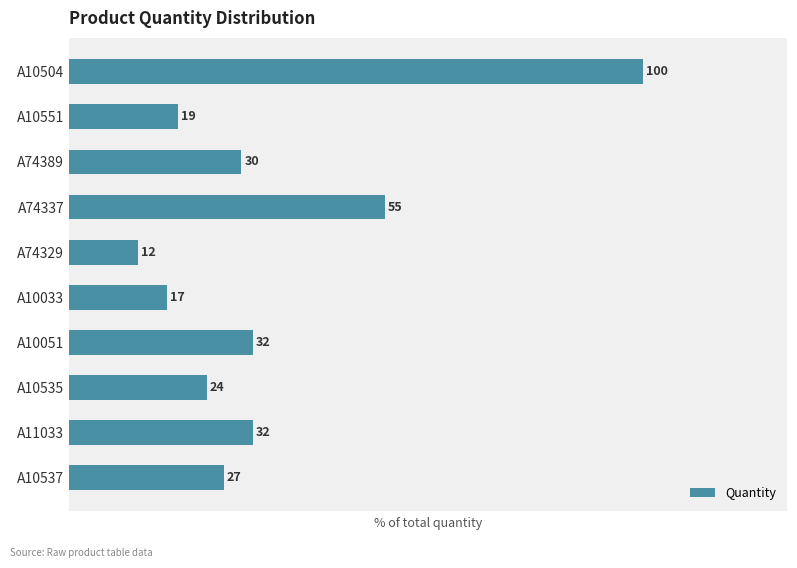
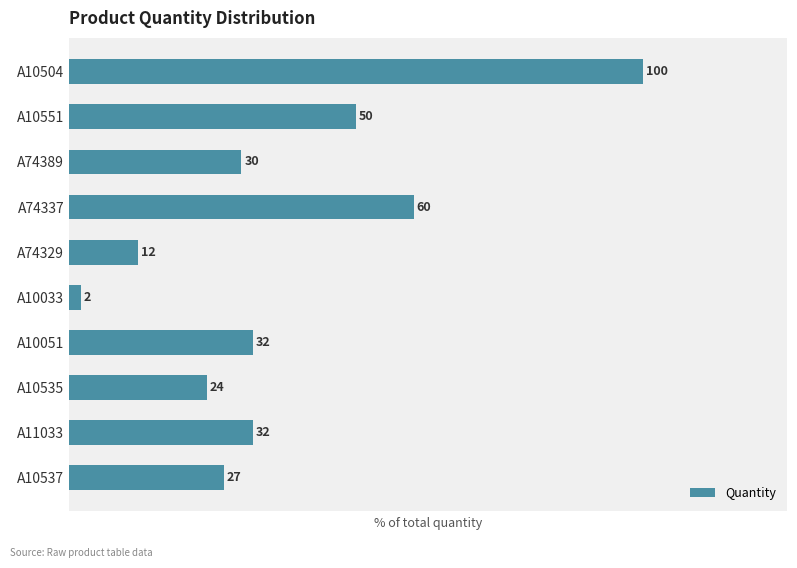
A10551: 19 -> 50
A74337: 55 -> 60
A10033: 17 -> 2
